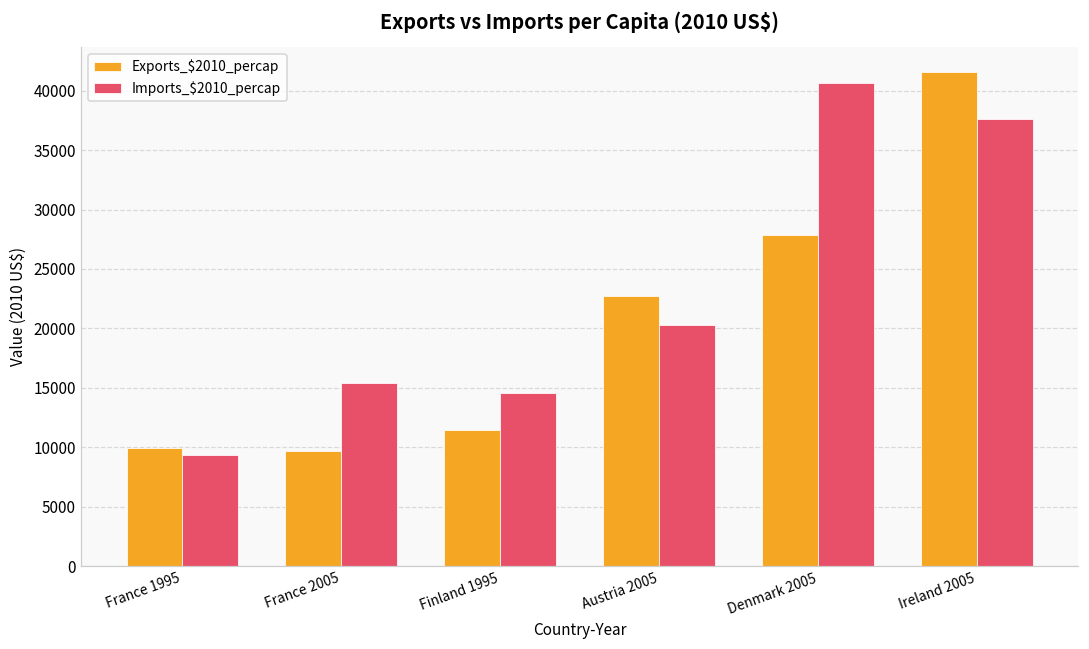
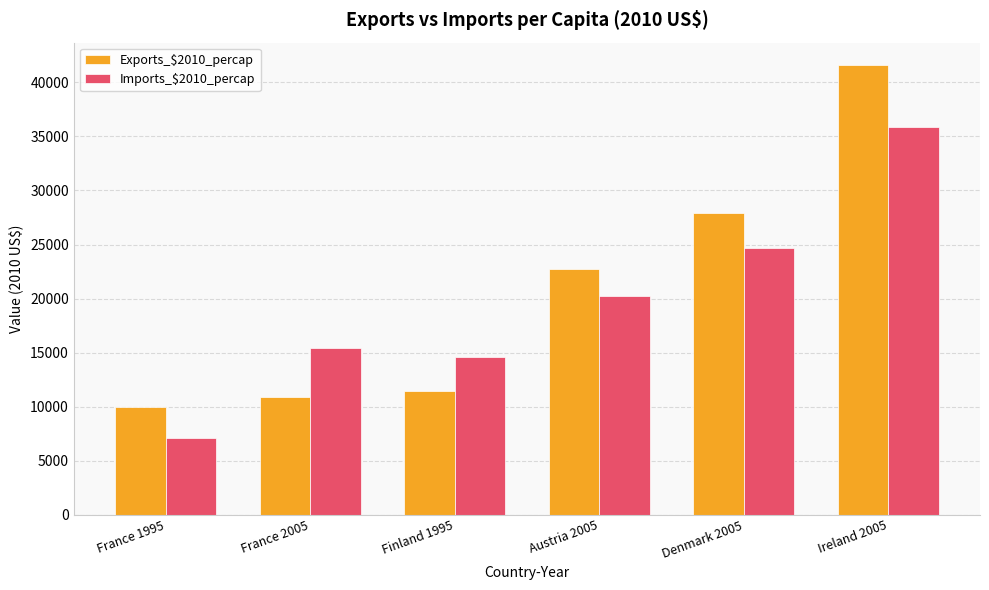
Imports_$2010_percap, France 1995: 9300 -> 7100
Exports_$2010_percap, France 2005: 9700 -> 10900
Imports_$2010_percap, Denmark 2005: 40600 -> 24700
Imports_$2010_percap, Ireland 2005: 37600 -> 35900
